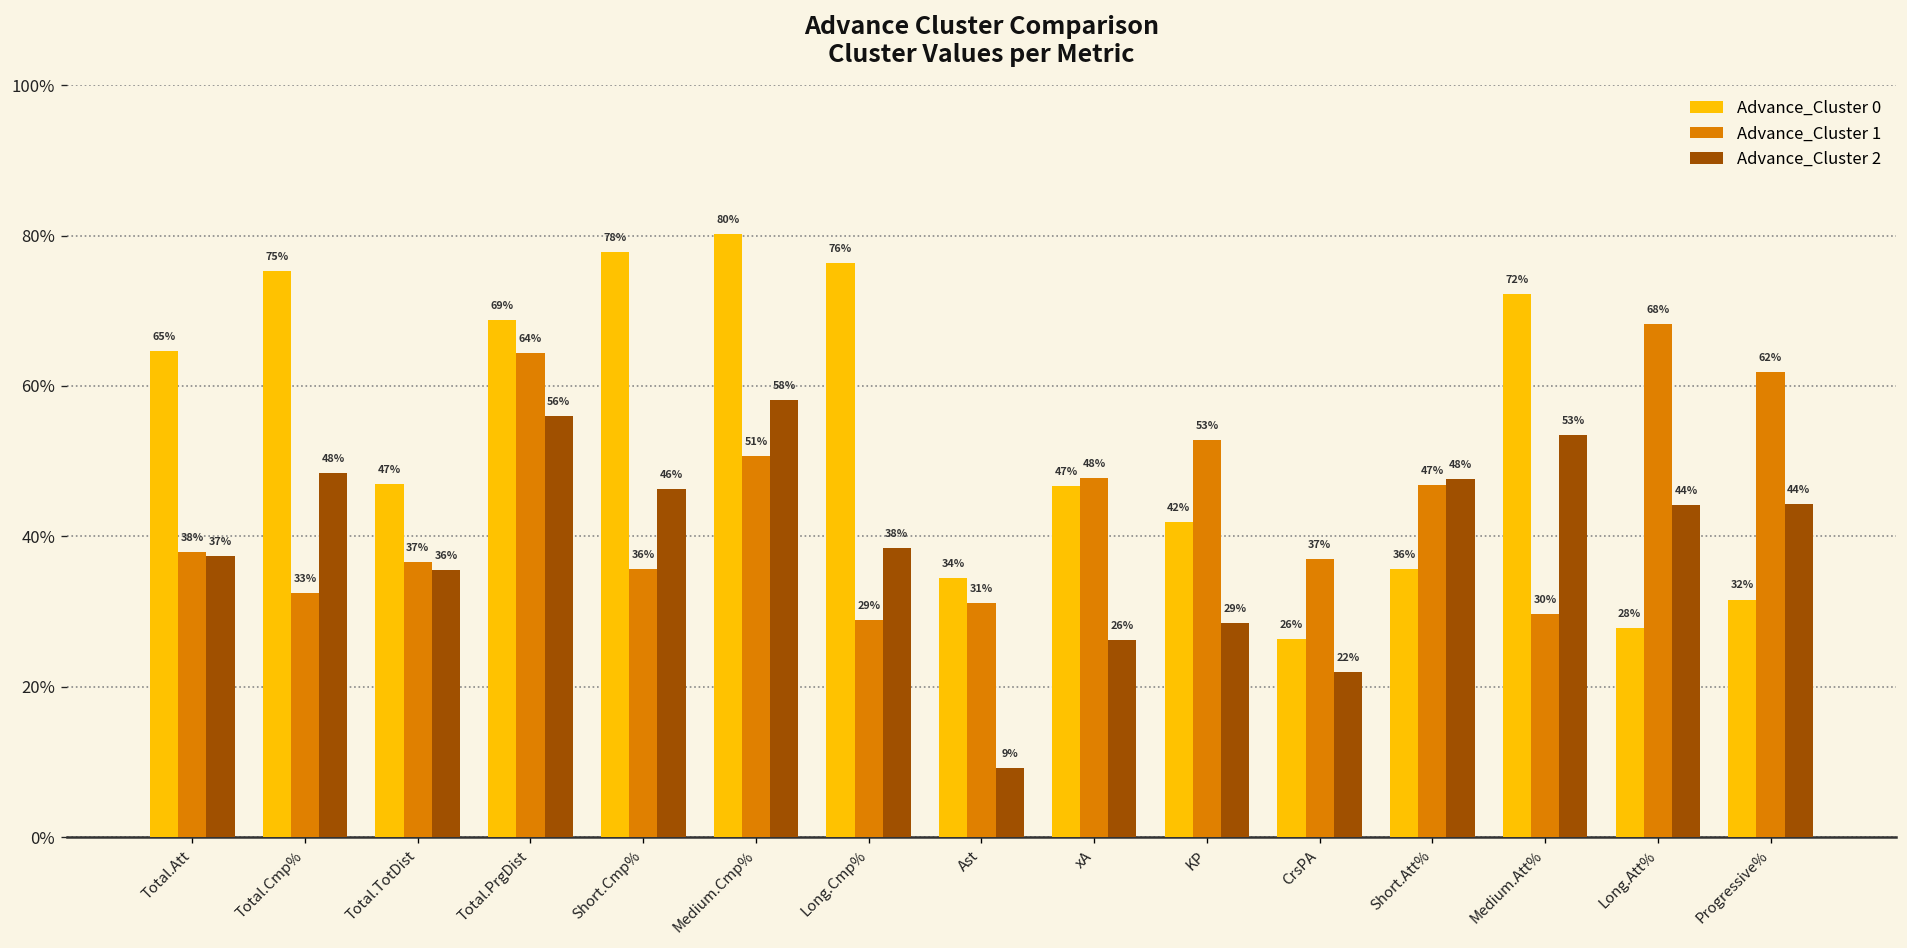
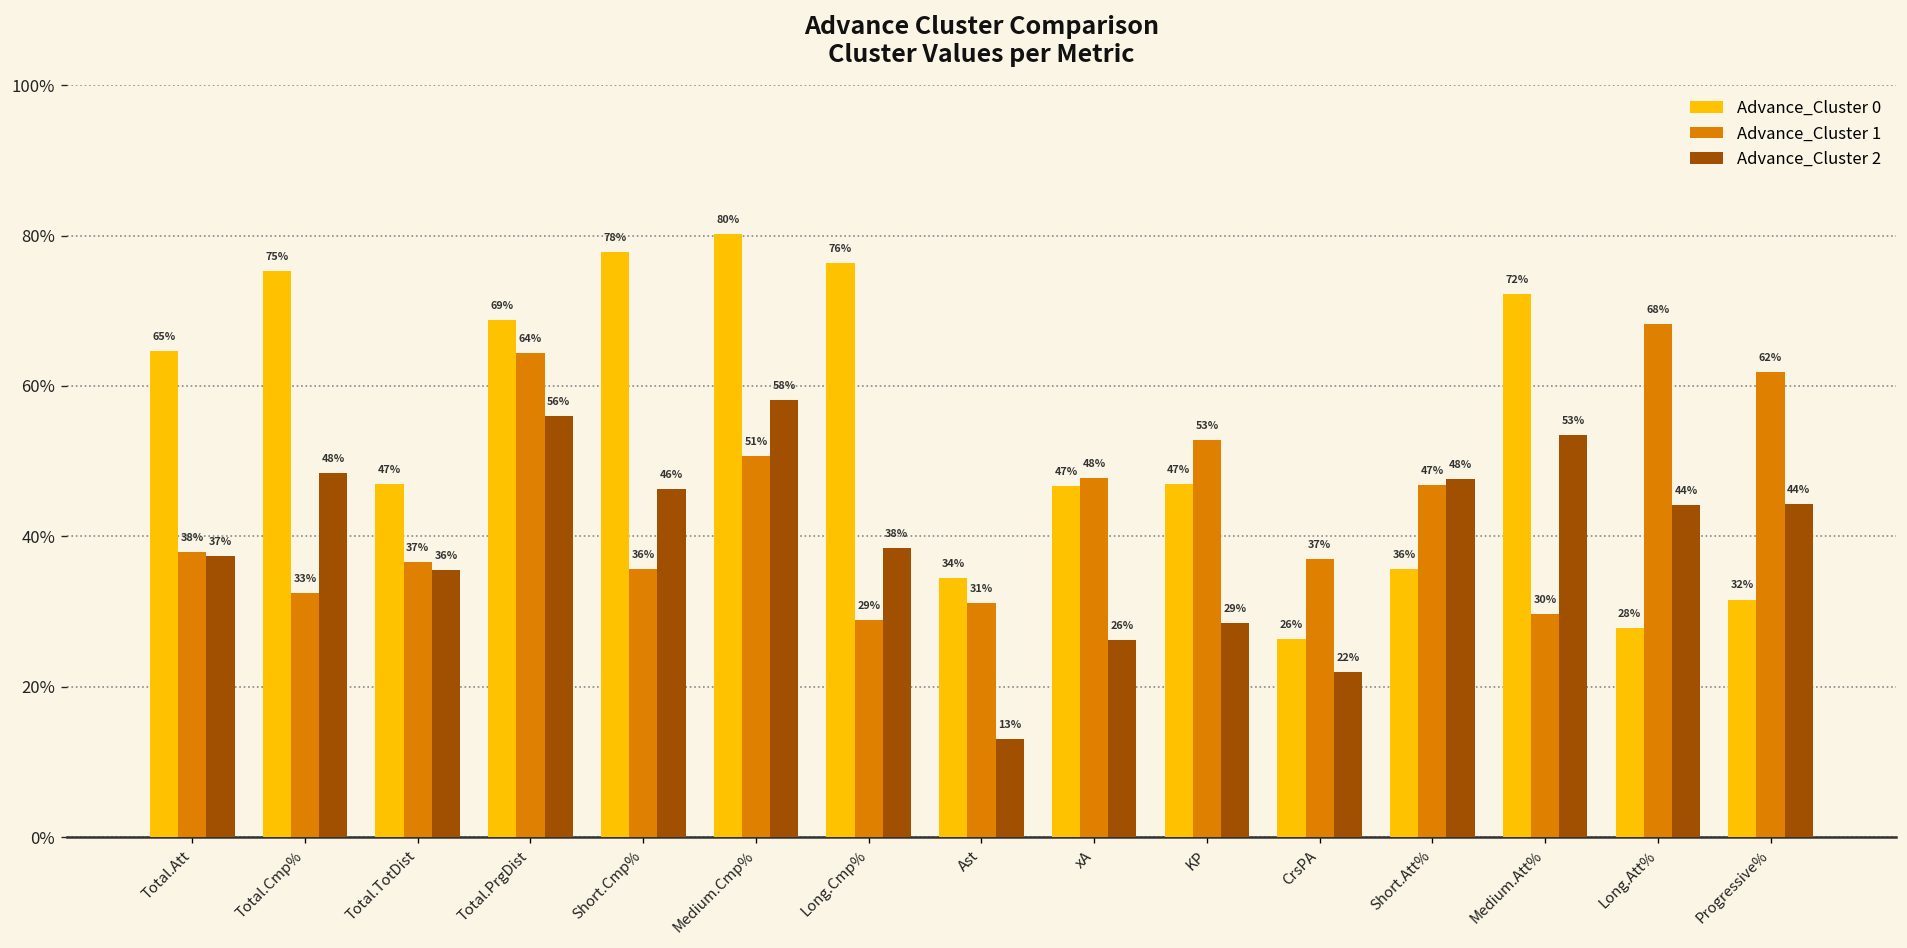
Advance_Cluster 2, Ast: 9% -> 13%
Advance_Cluster 0, KP: 42% -> 47%
